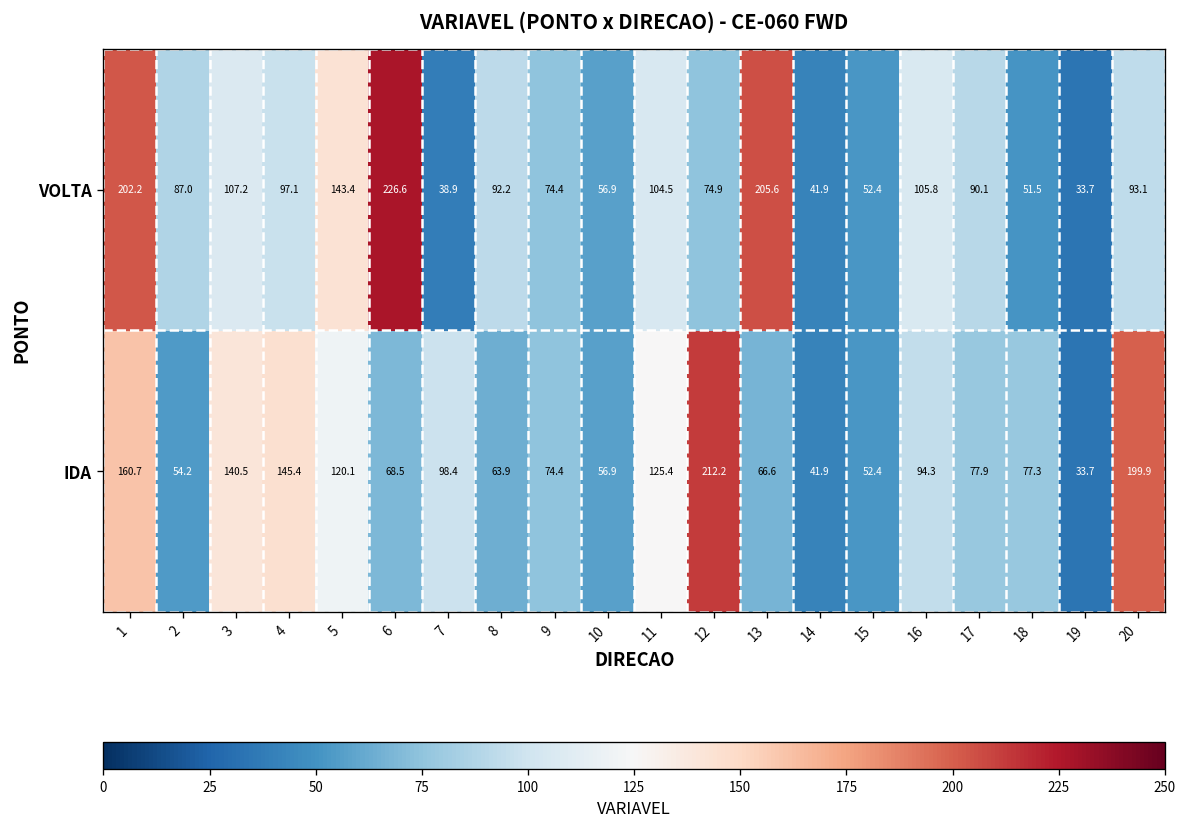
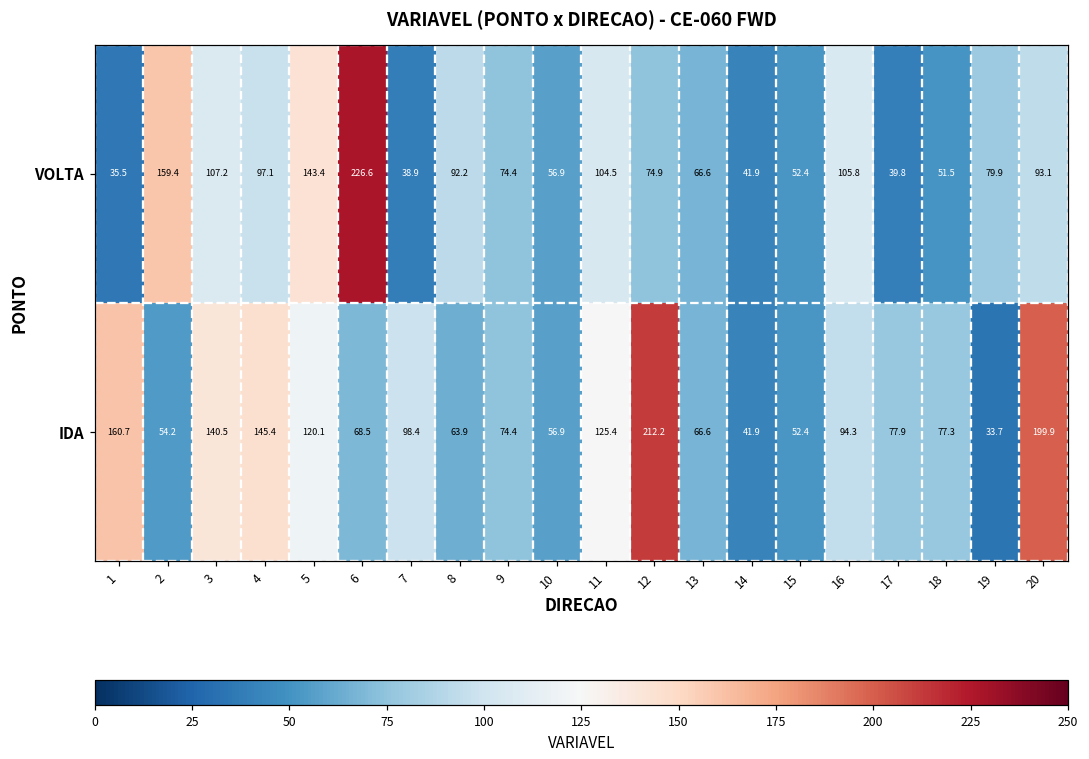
VOLTA, 1: 202.2 -> 35.5
VOLTA, 2: 87.0 -> 159.4
VOLTA, 13: 205.6 -> 66.6
VOLTA, 17: 90.1 -> 39.8
VOLTA, 19: 33.7 -> 79.9
